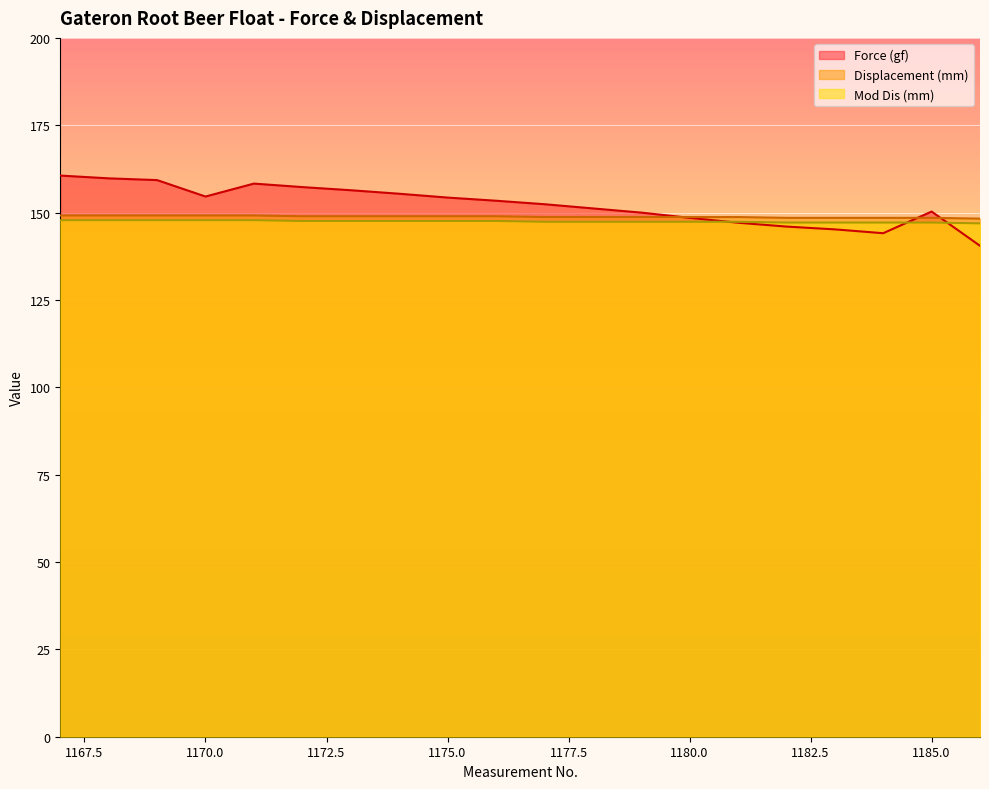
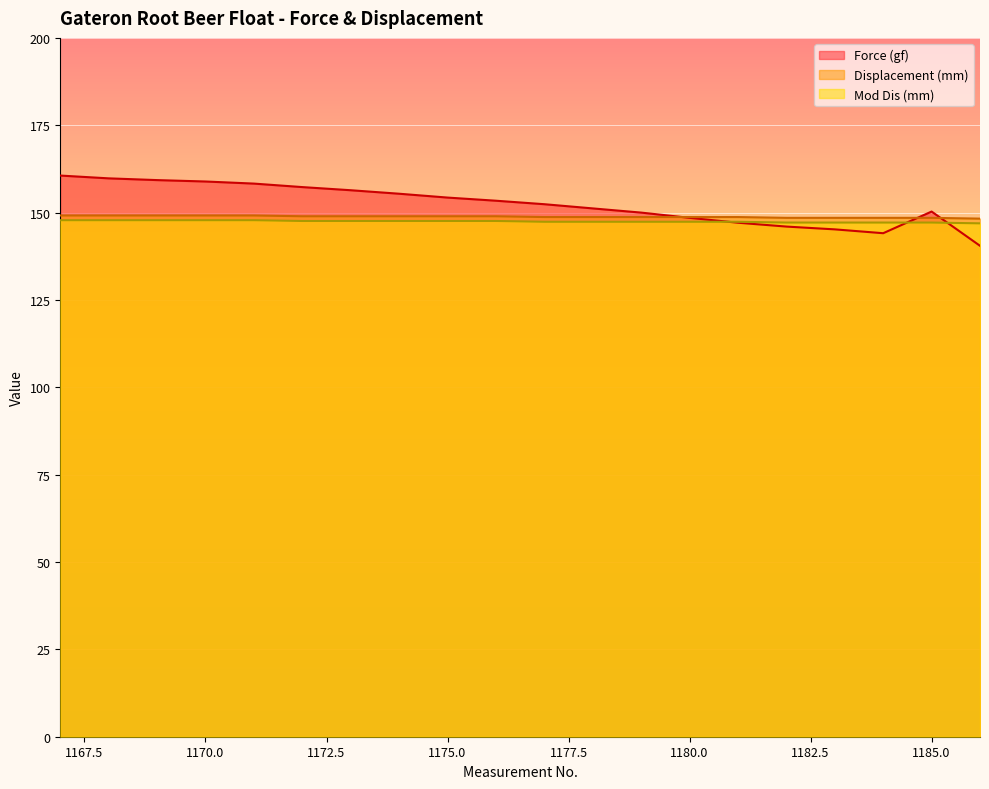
Force (gf), 1170.0: 155 -> 159
